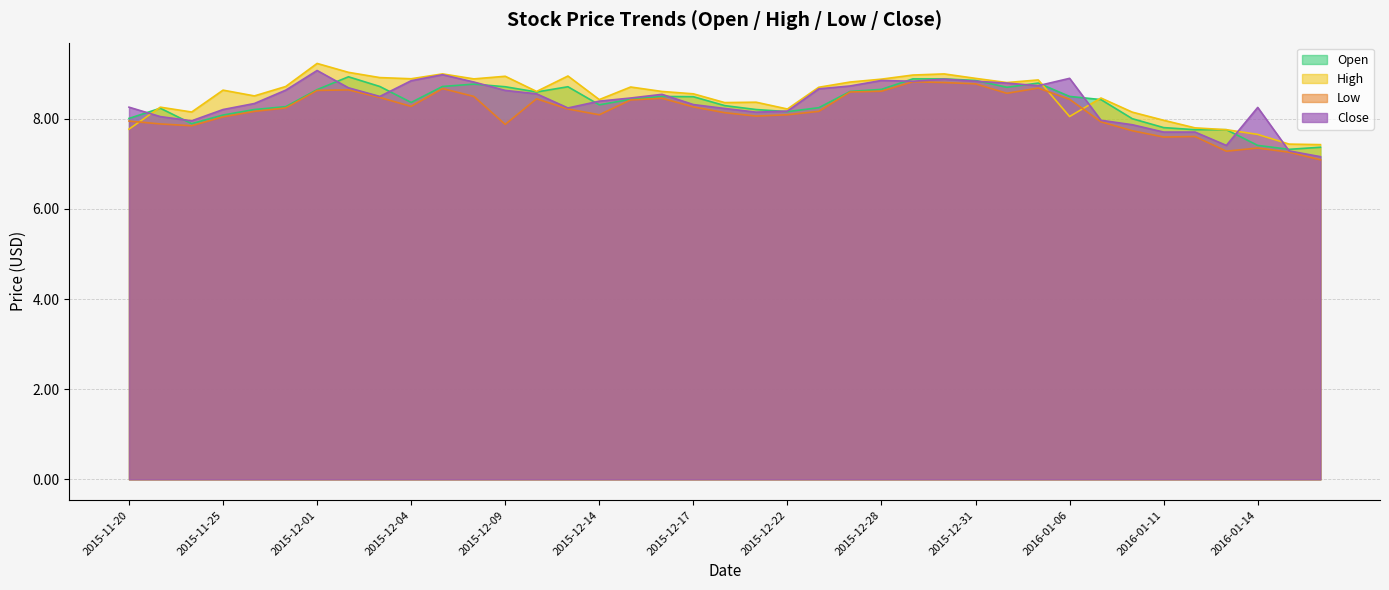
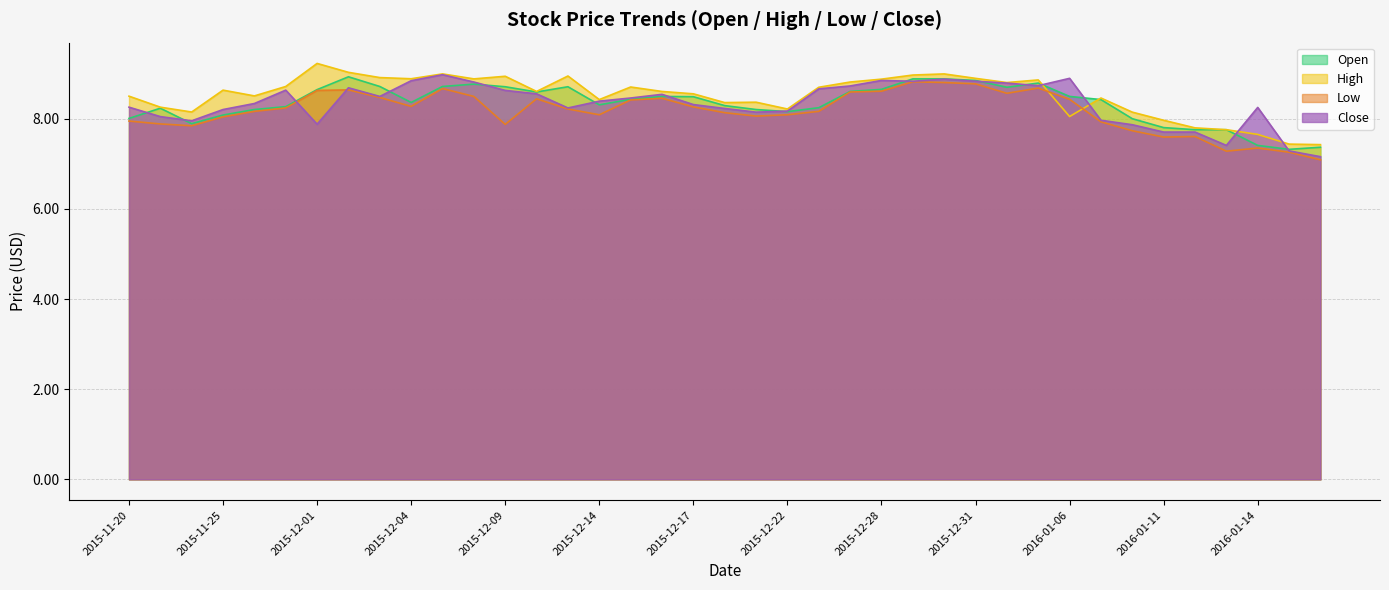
High, 2015-11-20: 7.8 -> 8.5
Close, 2015-12-01: 9.1 -> 7.9
